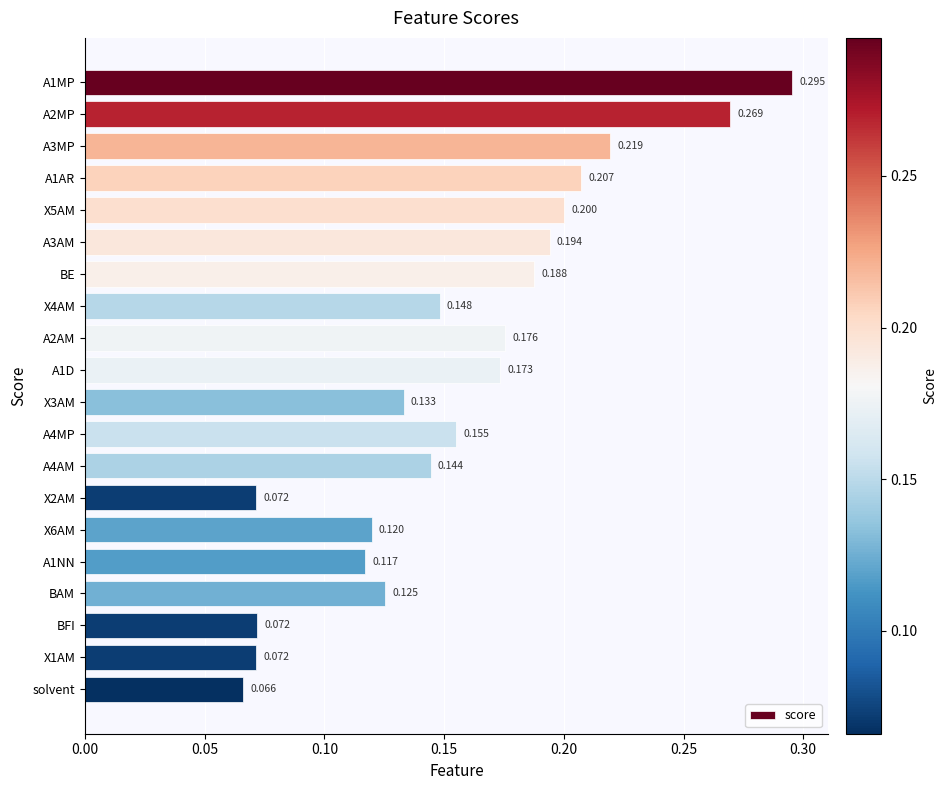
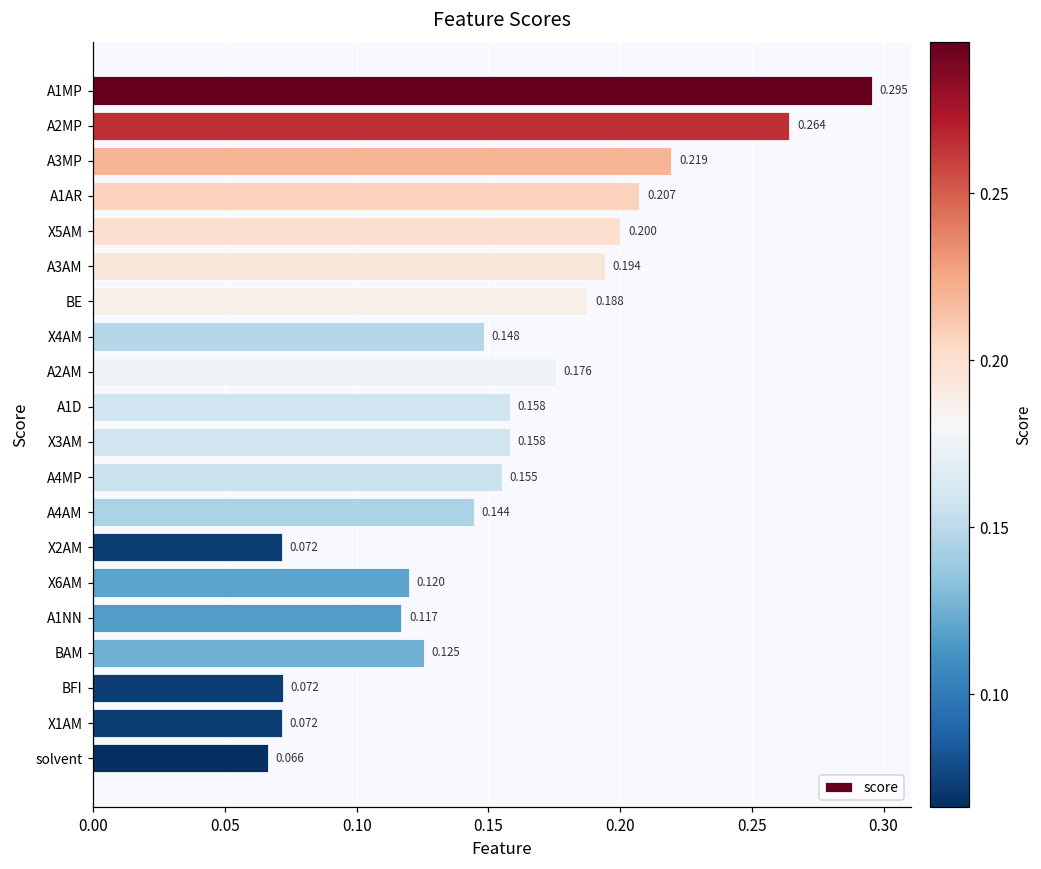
A2MP: 0.269 -> 0.264
A1D: 0.173 -> 0.158
X3AM: 0.133 -> 0.158
